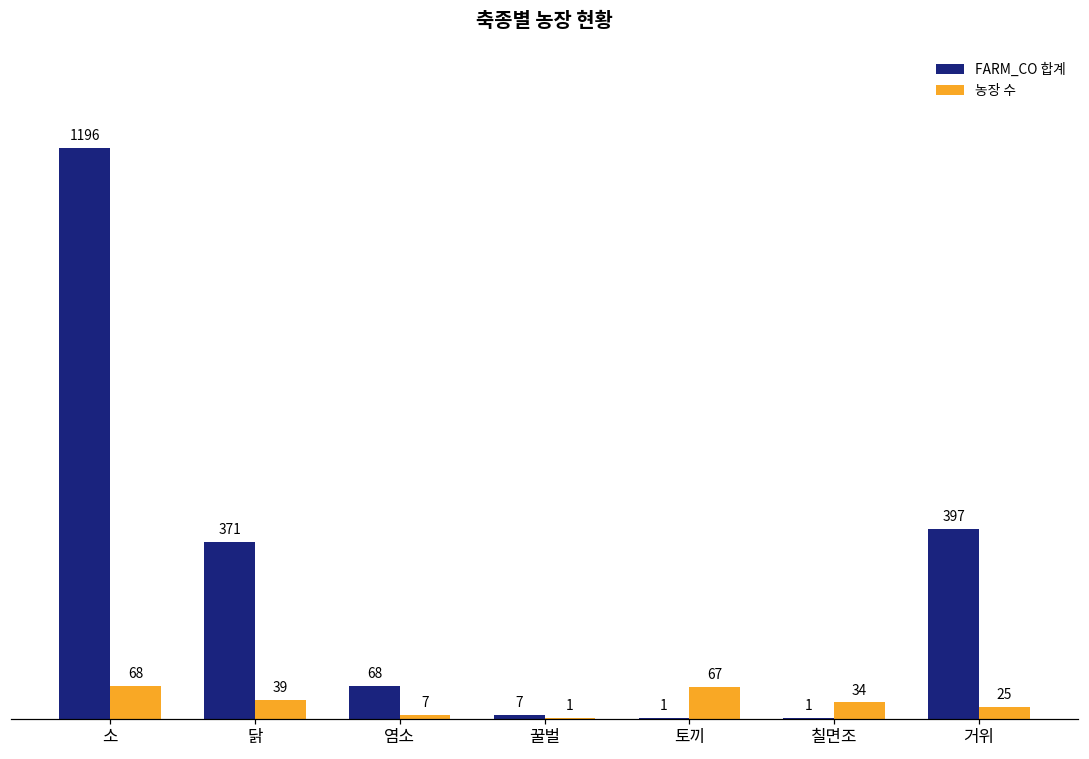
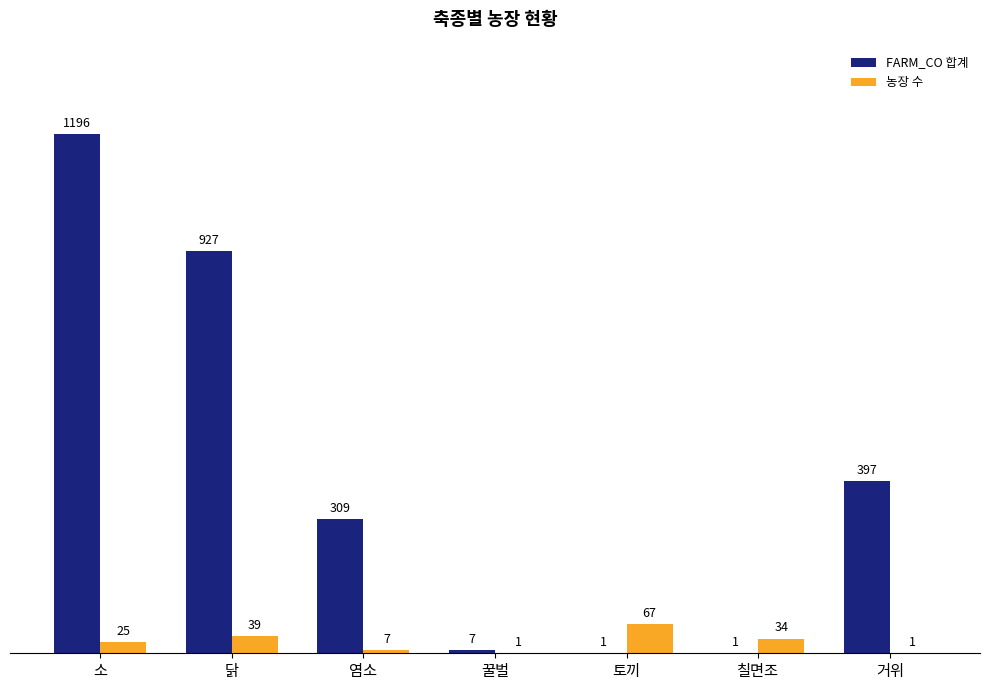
농장 수, 소: 68 -> 25
FARM_CO 합계, 닭: 371 -> 927
FARM_CO 합계, 염소: 68 -> 309
농장 수, 거위: 25 -> 1
